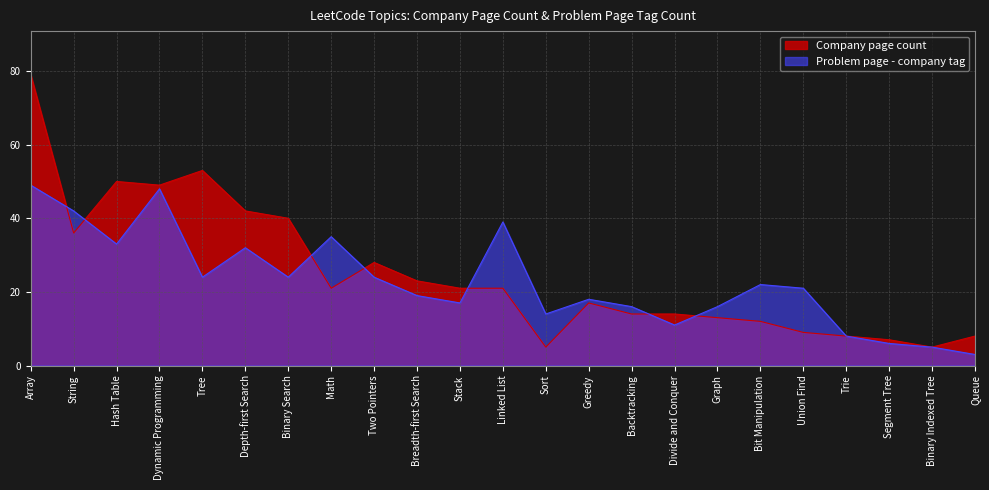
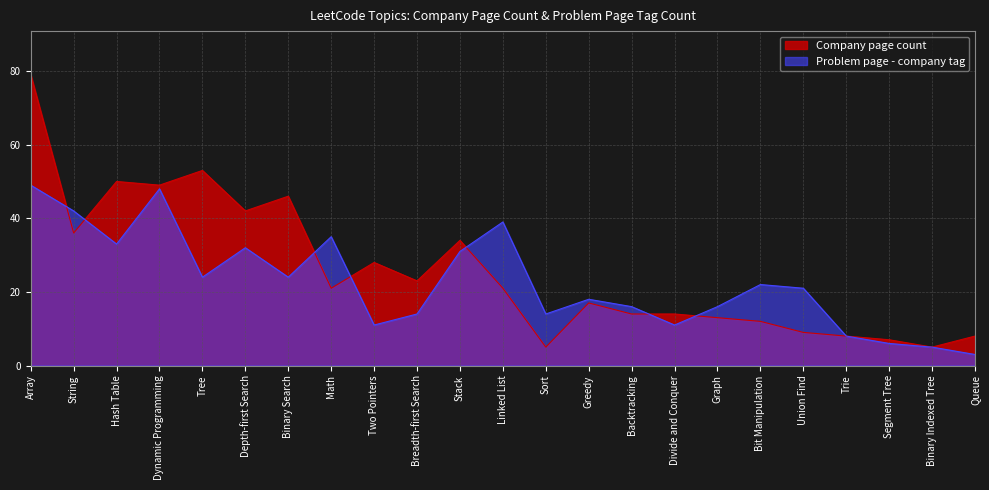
Company page count, Binary Search: 40 -> 46
Problem page - company tag, Two Pointers: 24 -> 11
Problem page - company tag, Breadth-first Search: 19 -> 14
Company page count, Stack: 21 -> 34
Problem page - company tag, Stack: 17 -> 31
